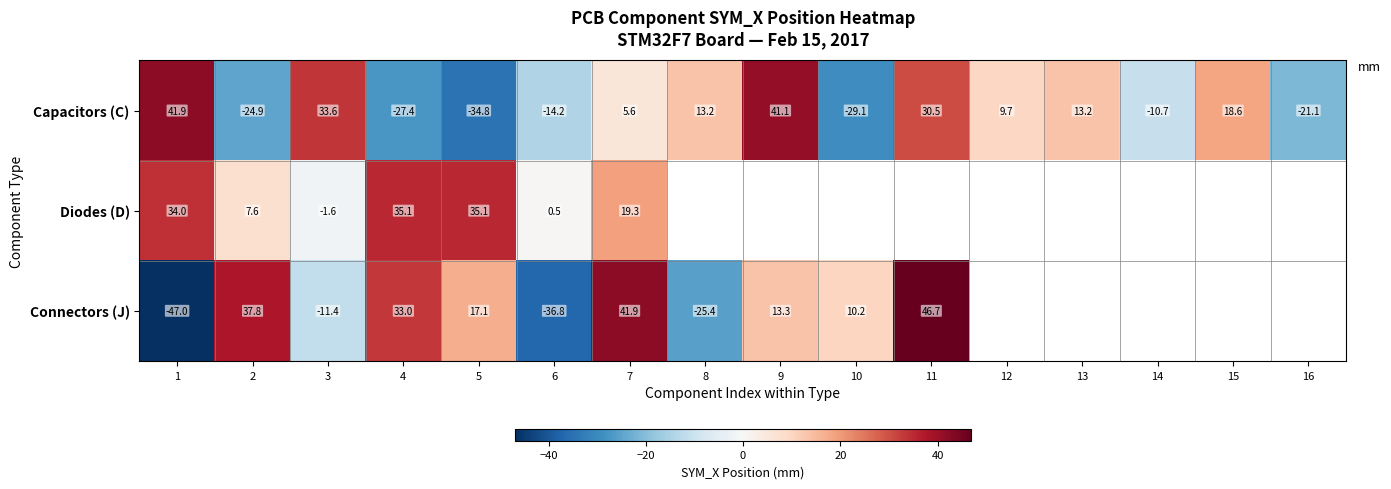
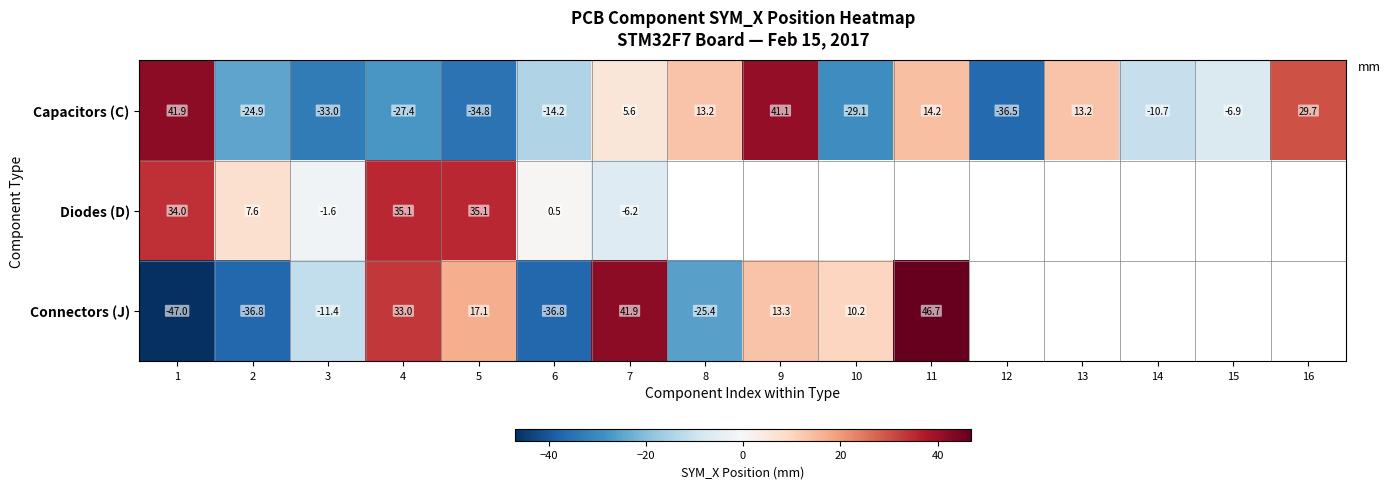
Capacitors (C), 3: 33.6 -> -33.0
Capacitors (C), 11: 30.5 -> 14.2
Capacitors (C), 12: 9.7 -> -36.5
Capacitors (C), 15: 18.6 -> -6.9
Capacitors (C), 16: -21.1 -> 29.7
Diodes (D), 7: 19.3 -> -6.2
Connectors (J), 2: 37.8 -> -36.8
